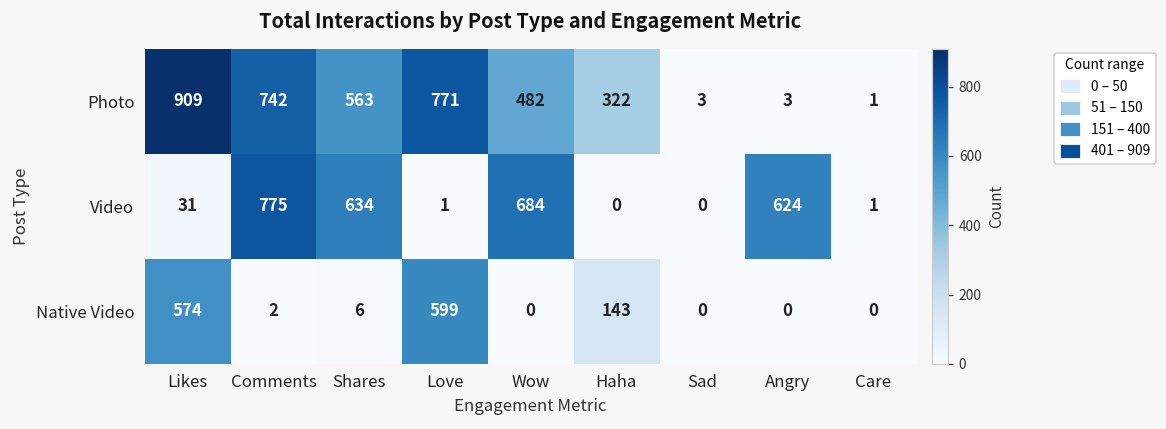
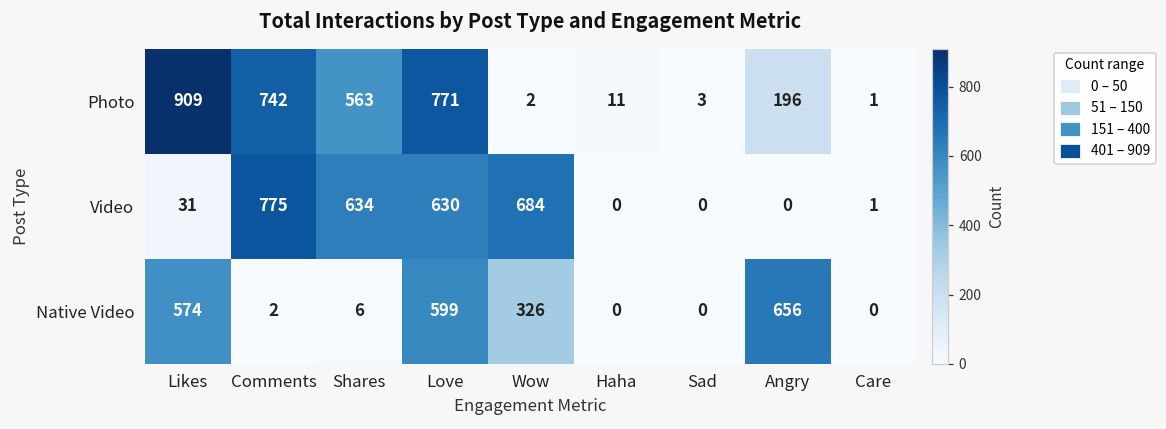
Photo, Wow: 482 -> 2
Photo, Haha: 322 -> 11
Photo, Angry: 3 -> 196
Video, Love: 1 -> 630
Video, Angry: 624 -> 0
Native Video, Wow: 0 -> 326
Native Video, Haha: 143 -> 0
Native Video, Angry: 0 -> 656
